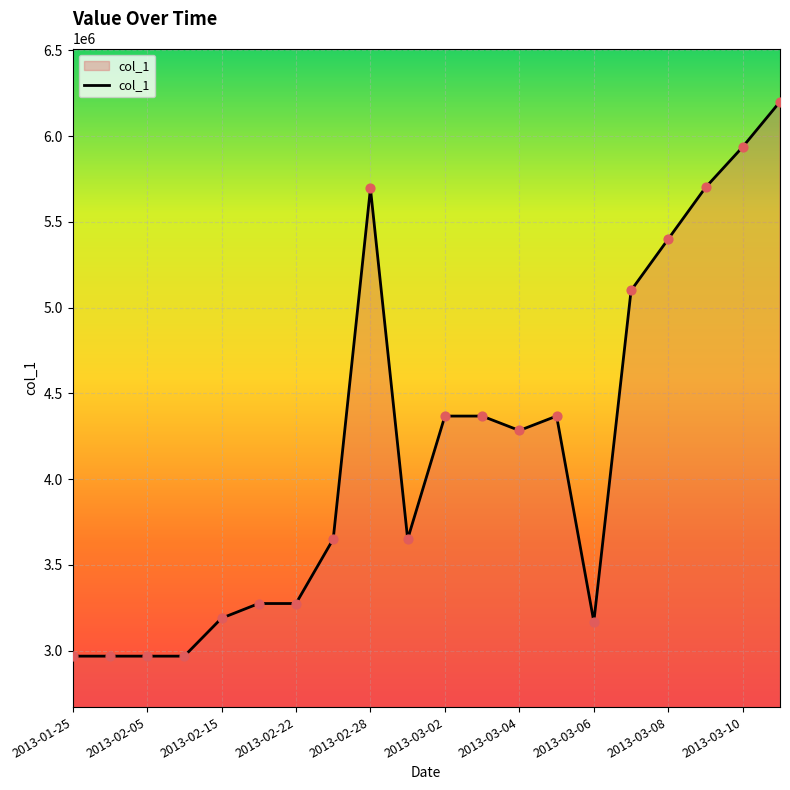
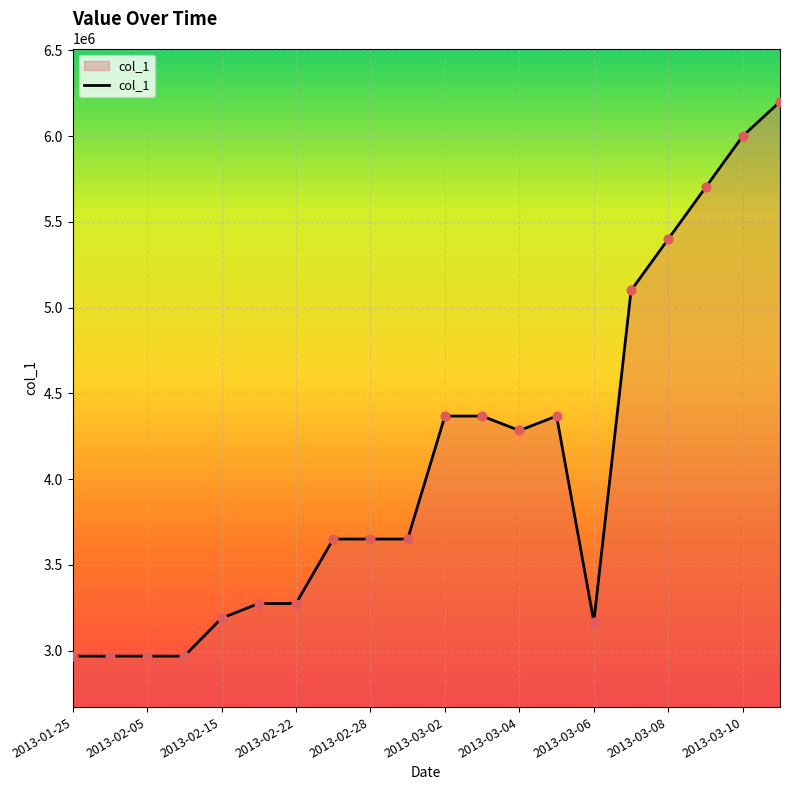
2013-02-28: 5690000 -> 3650000
2013-03-10: 5940000 -> 6000000
